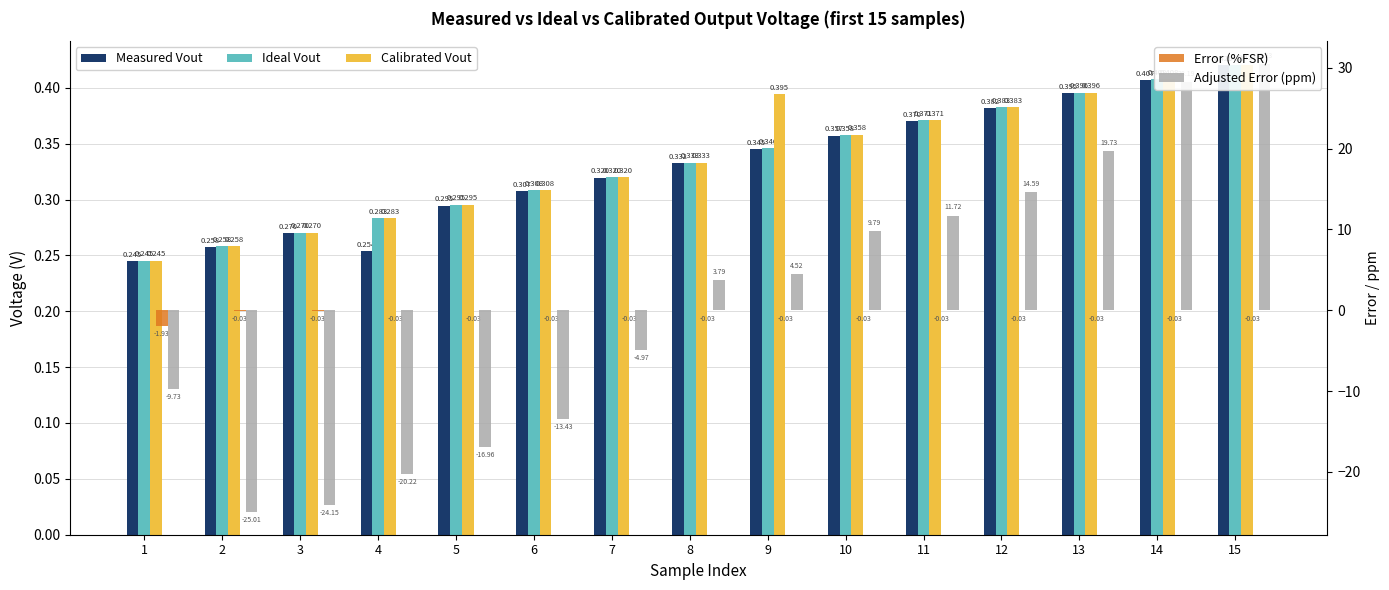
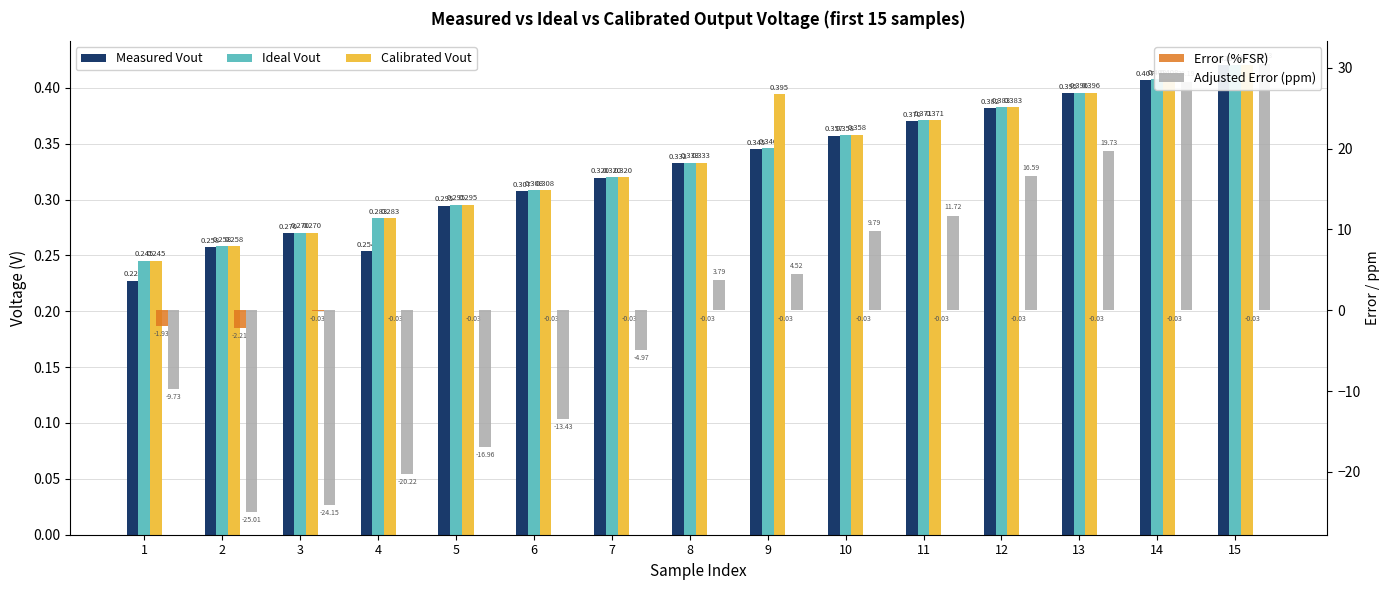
Measured Vout, 1: 0.245 -> 0.227
Error (%FSR), 2: -0.03 -> -2.21
Adjusted Error (ppm), 12: 14.59 -> 16.59
